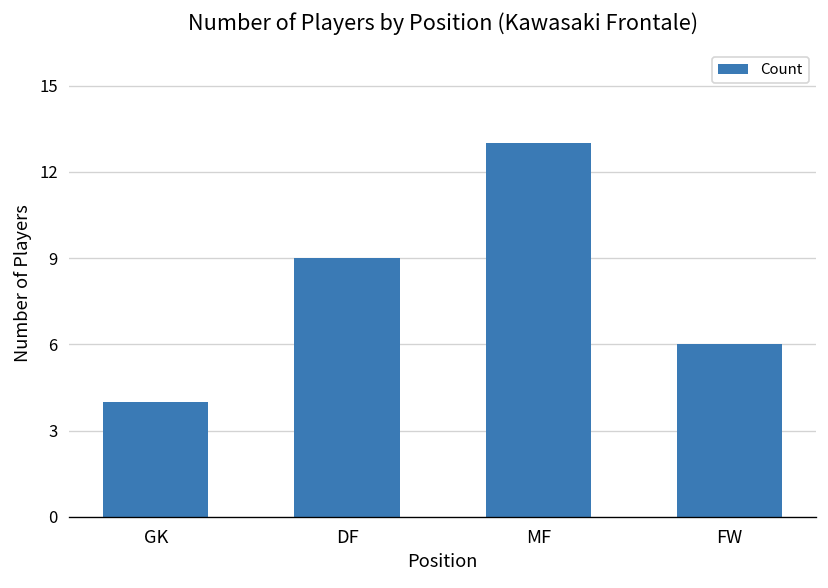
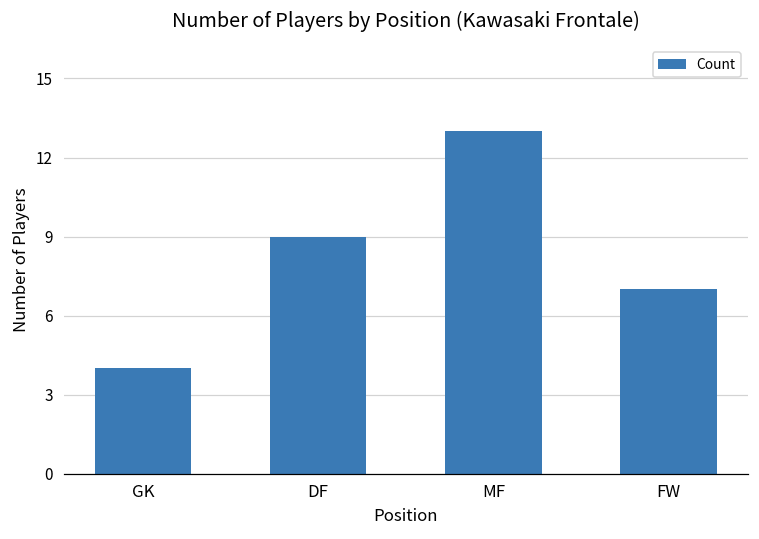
FW: 6 -> 7
